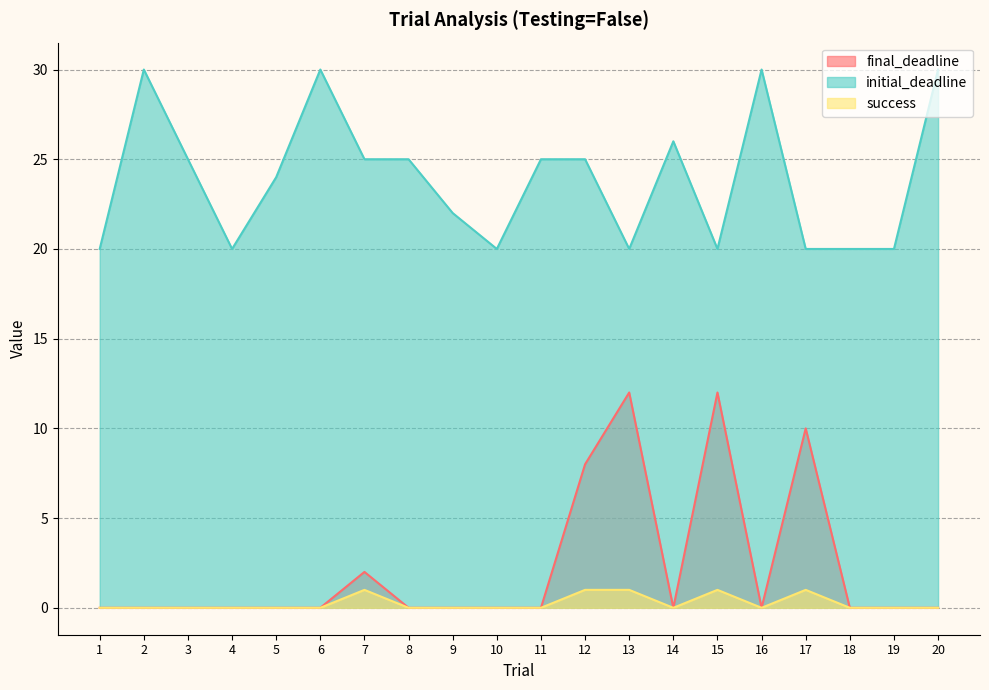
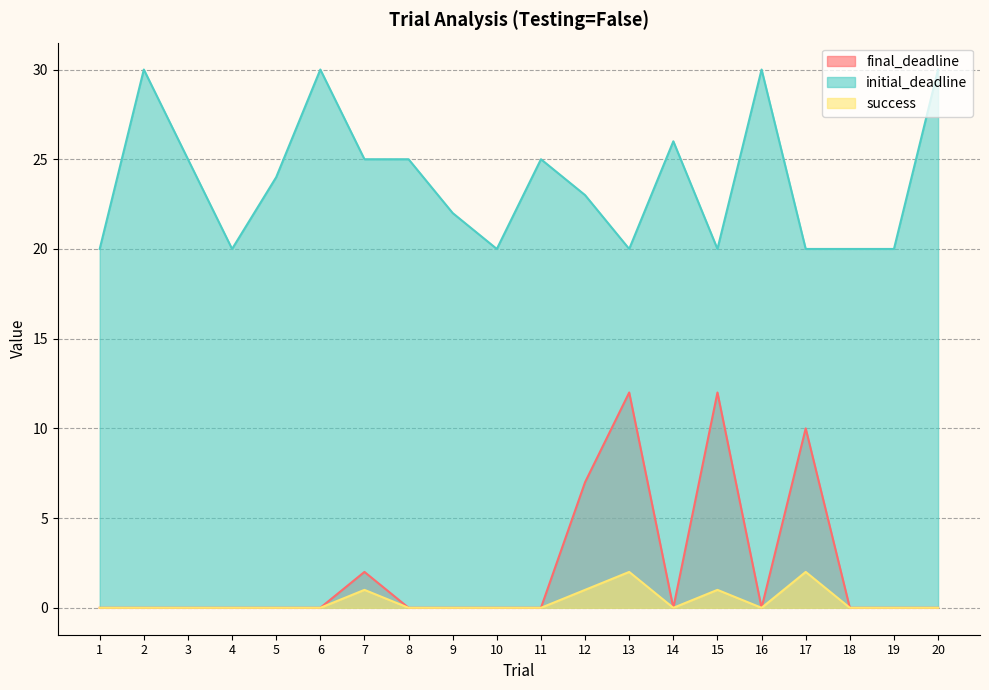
final_deadline, 12: 8 -> 7
initial_deadline, 12: 25 -> 23
success, 13: 1 -> 2
success, 17: 1 -> 2
